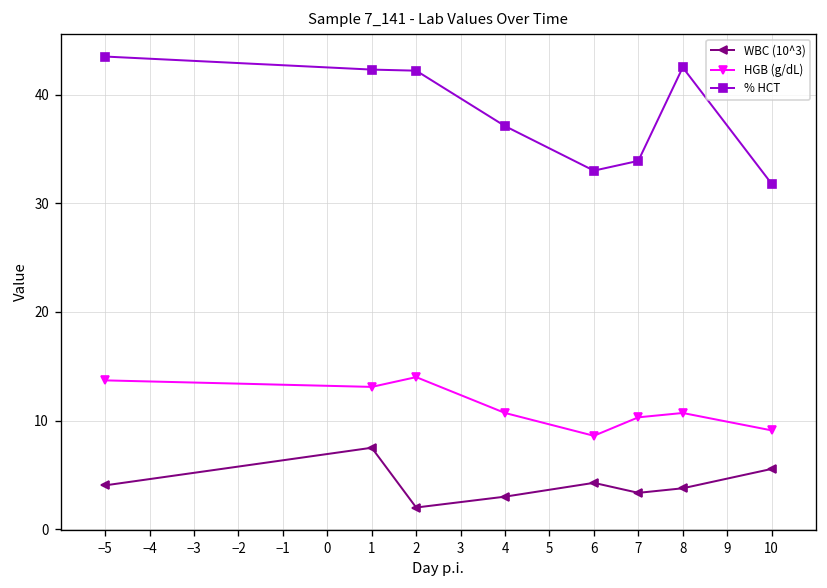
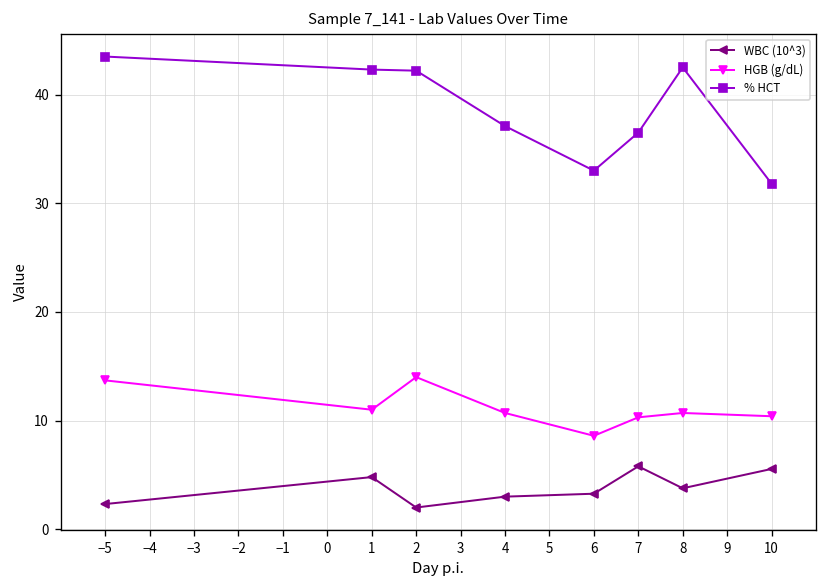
WBC (10^3), −5: 4 -> 2
WBC (10^3), 1: 8 -> 5
HGB (g/dL), 1: 13 -> 11
WBC (10^3), 6: 4 -> 3
WBC (10^3), 7: 3 -> 6
% HCT, 7: 34 -> 37
HGB (g/dL), 10: 9 -> 10
